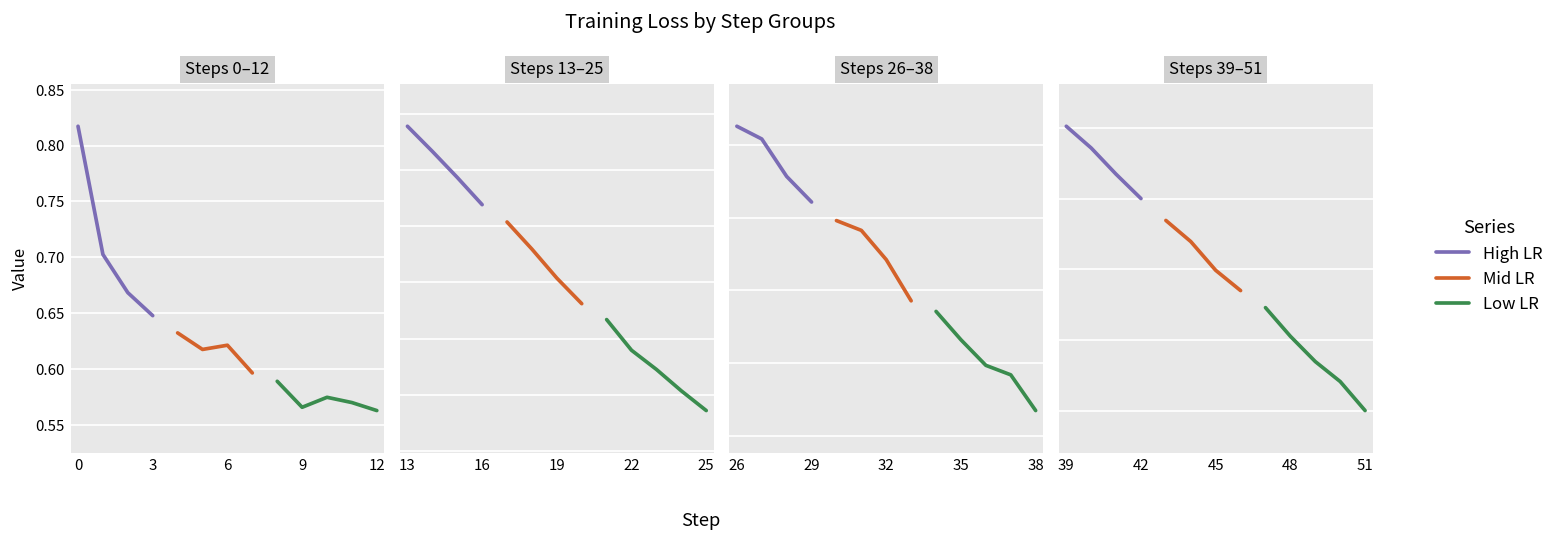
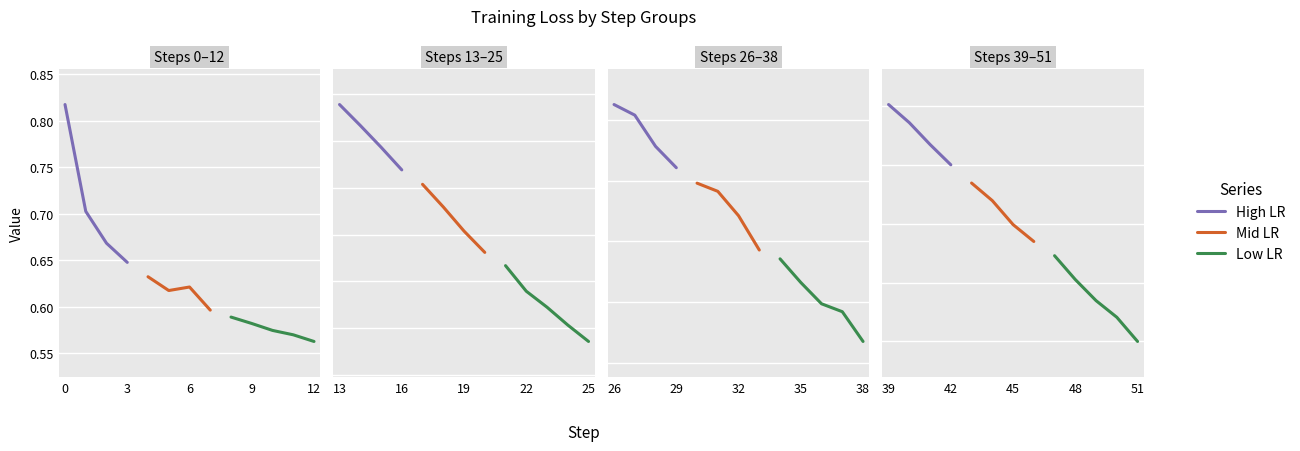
Steps 0–12, Low LR, 9: 0.57 -> 0.58
